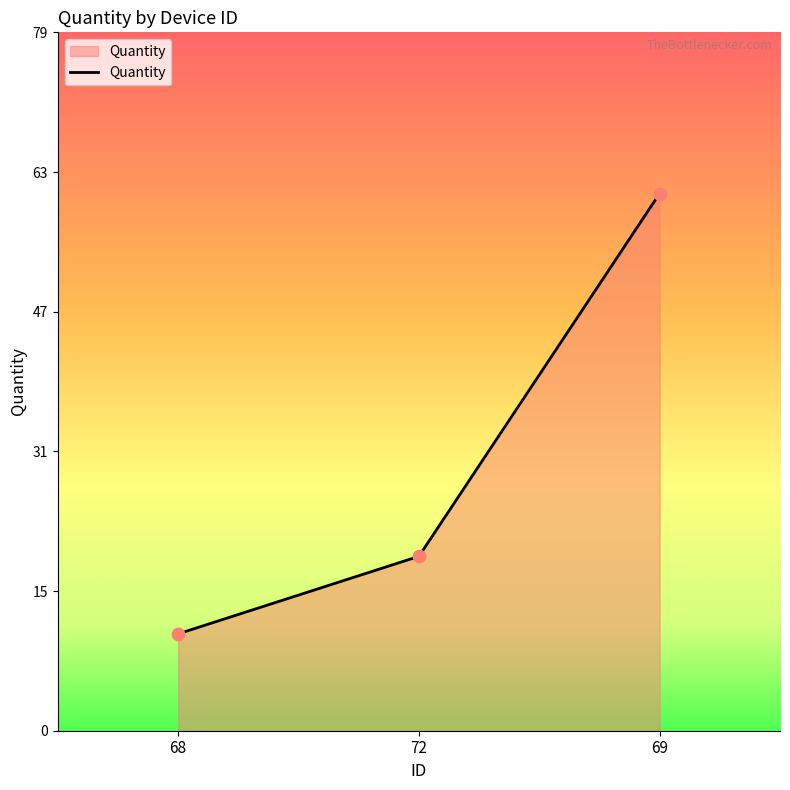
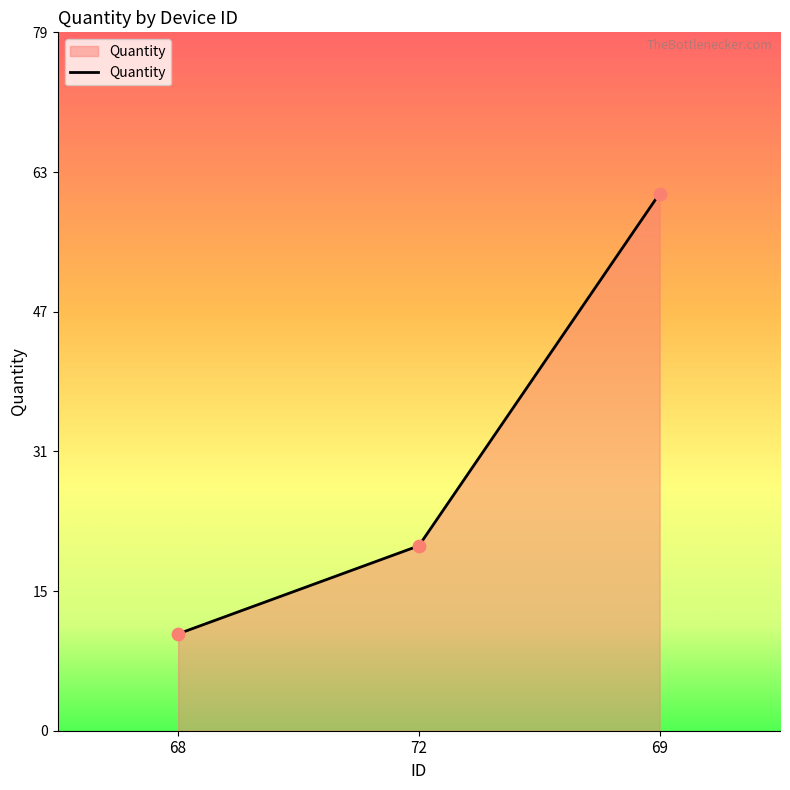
72: 20 -> 21
